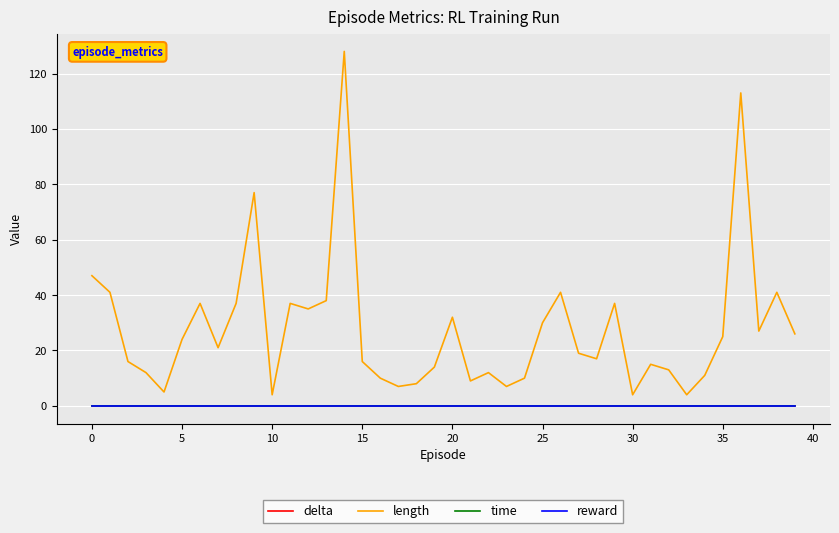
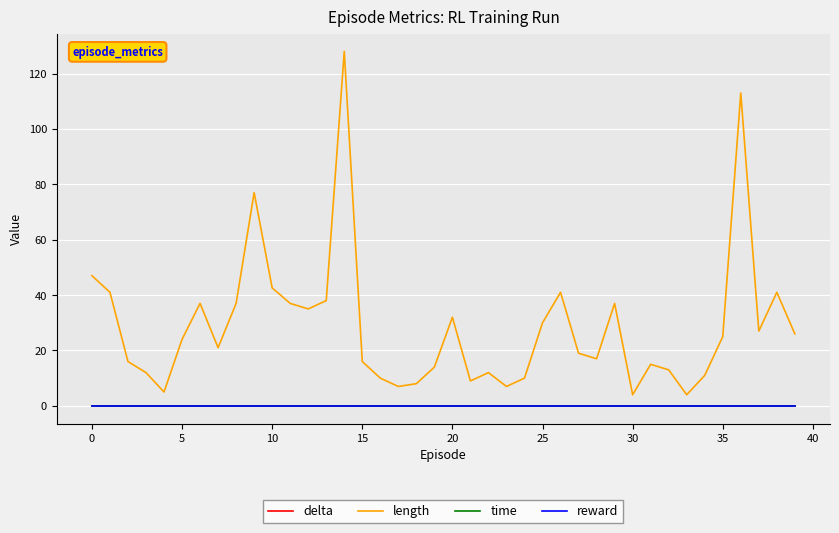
length, 10: 4 -> 43
